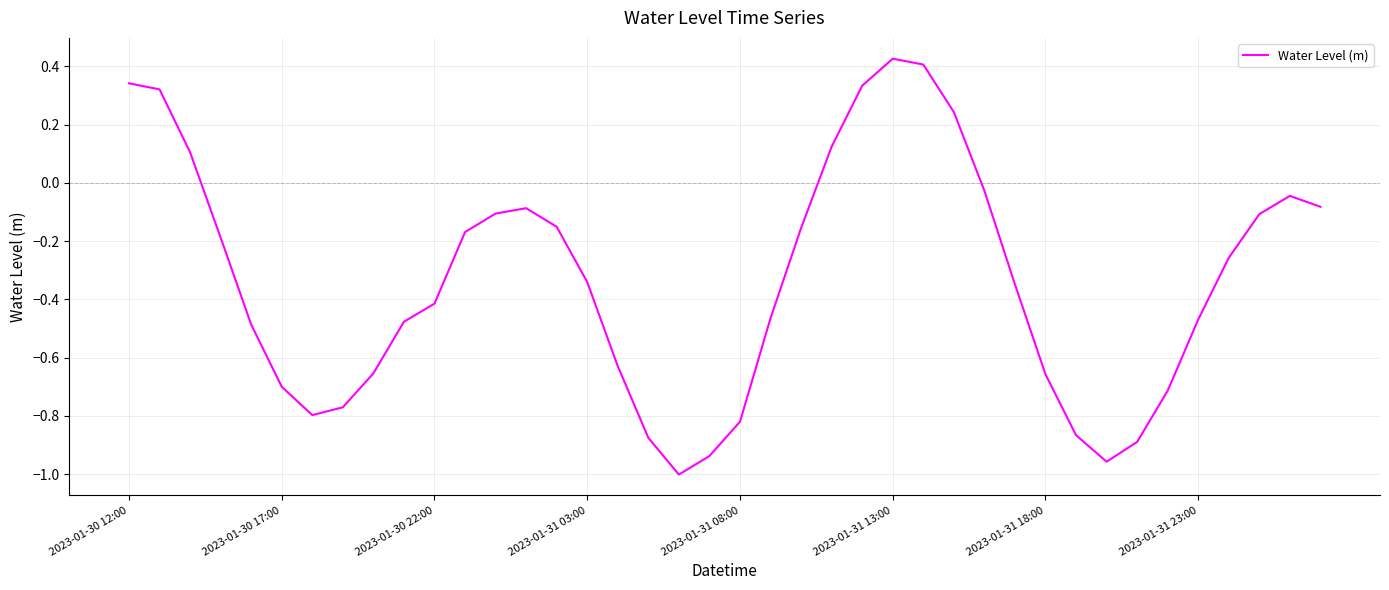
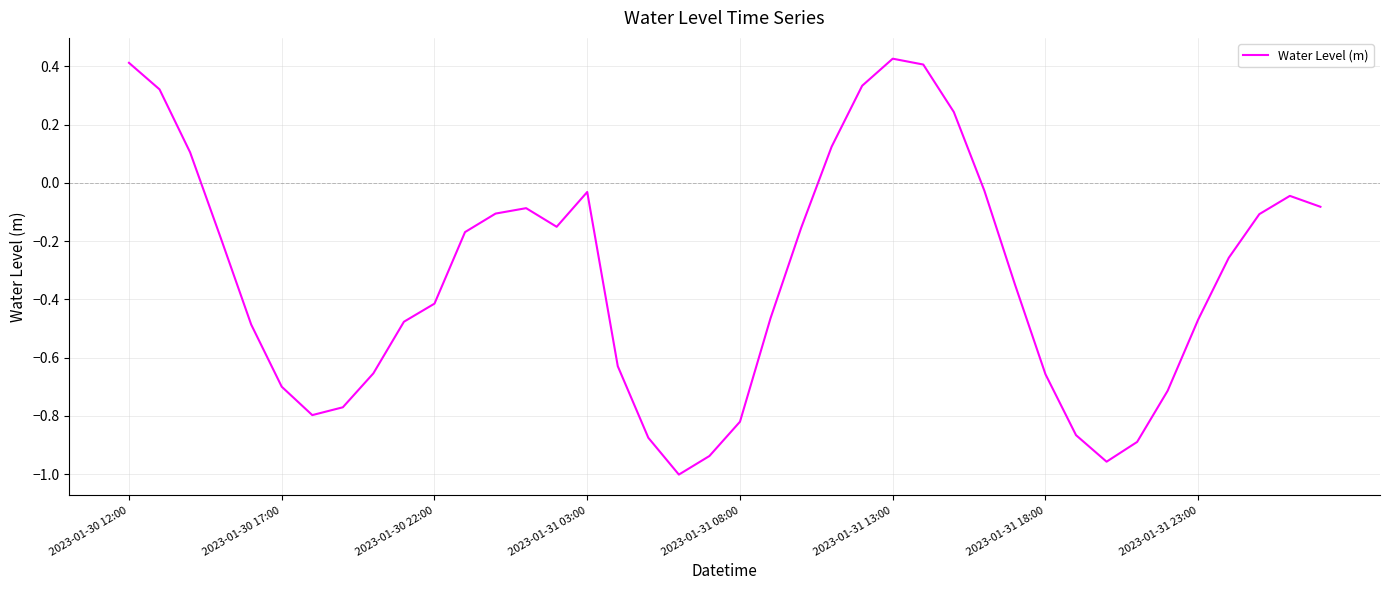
2023-01-30 12:00: 0.34 -> 0.41
2023-01-31 03:00: -0.34 -> -0.03
